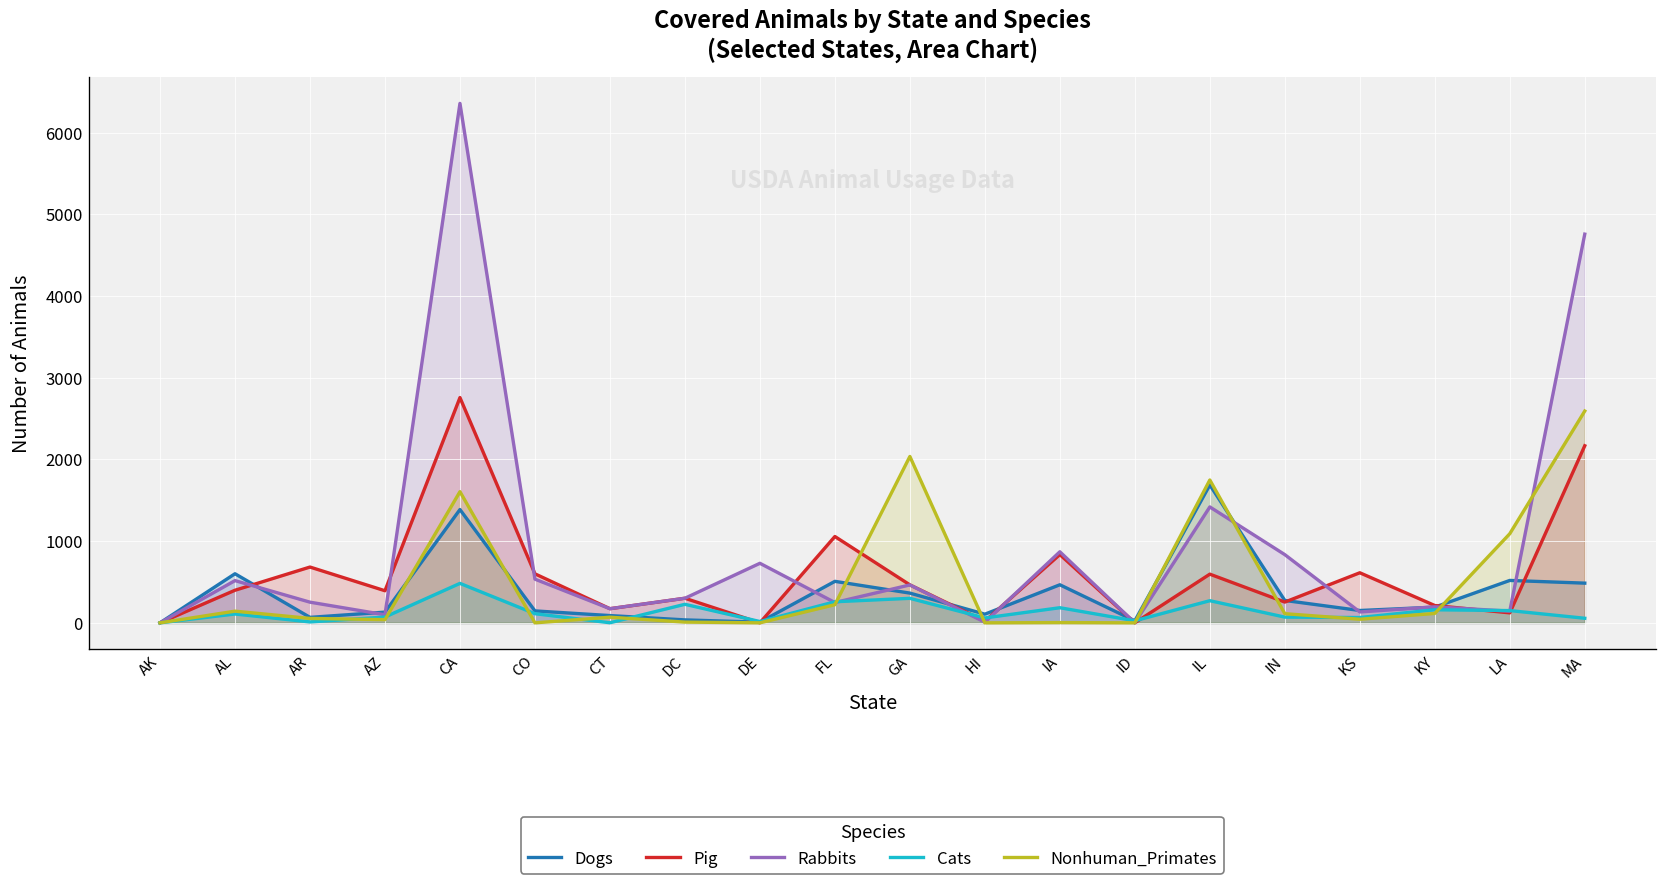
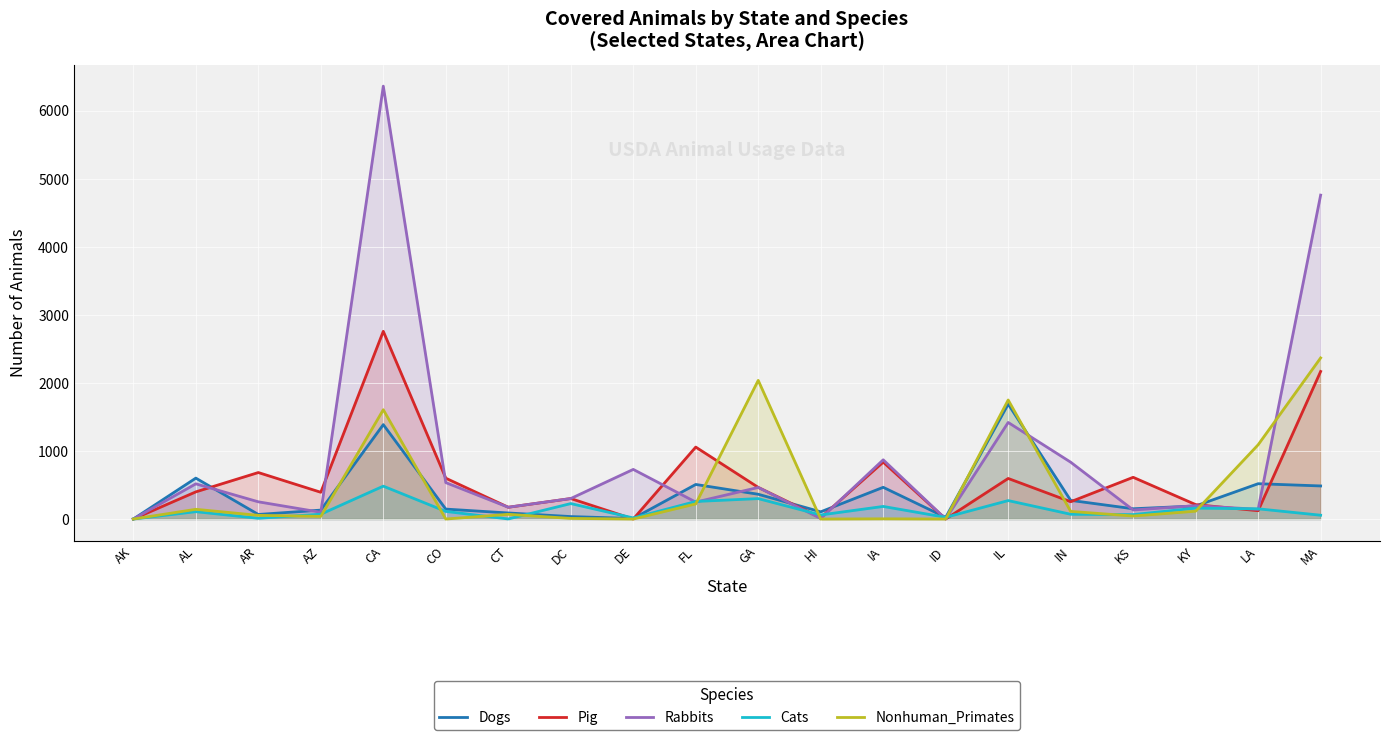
Nonhuman_Primates, MA: 2600 -> 2400
